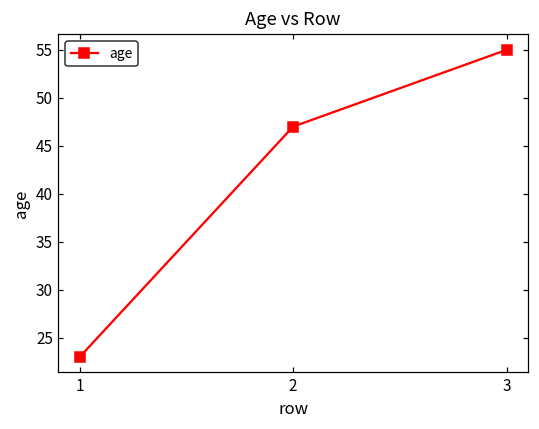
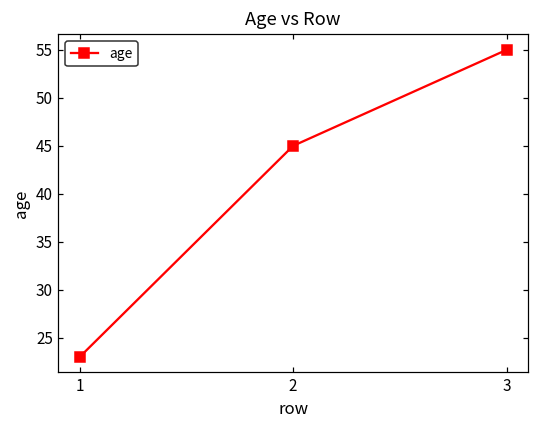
2: 47 -> 45
